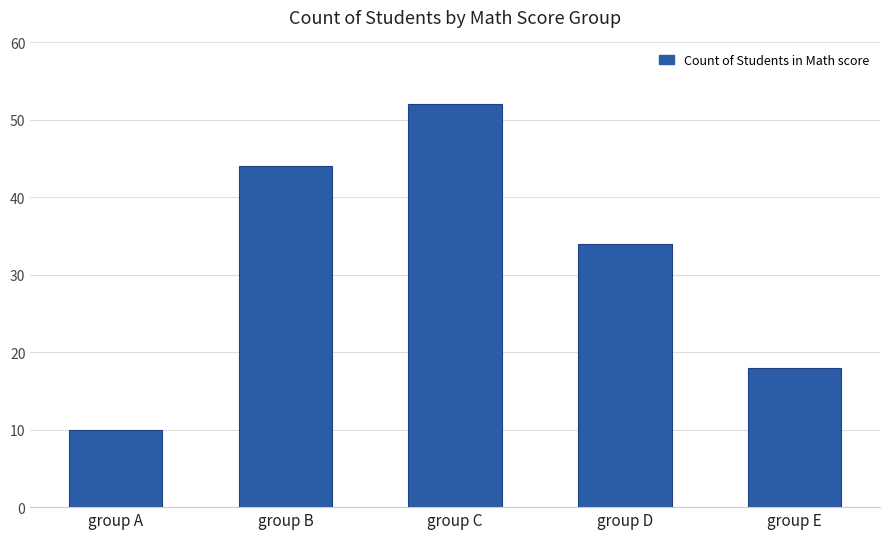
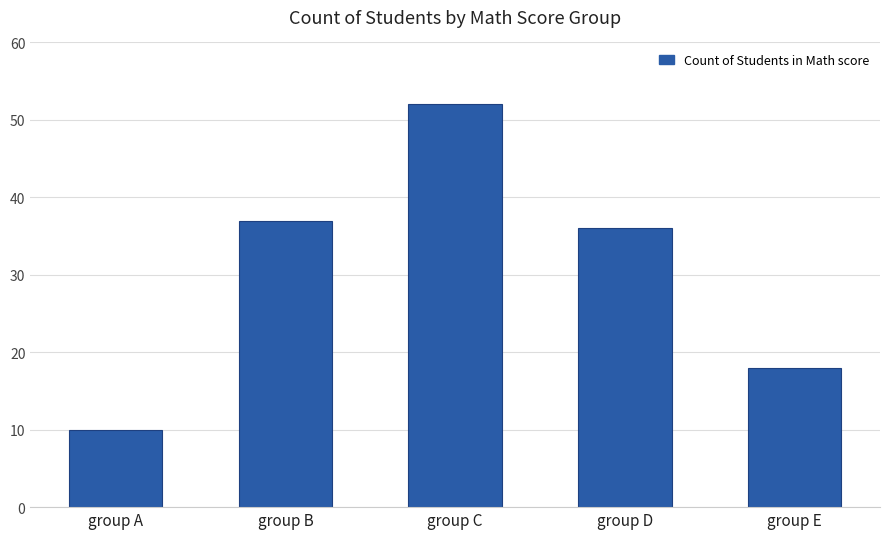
group B: 44 -> 37
group D: 34 -> 36
